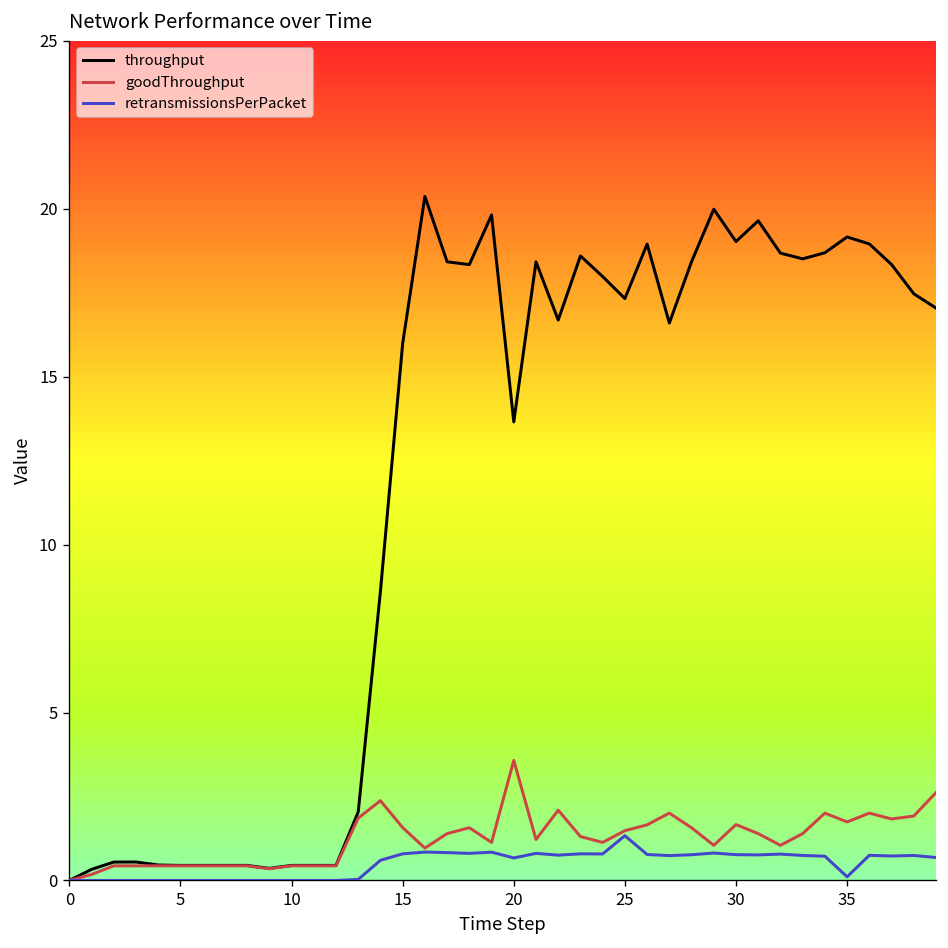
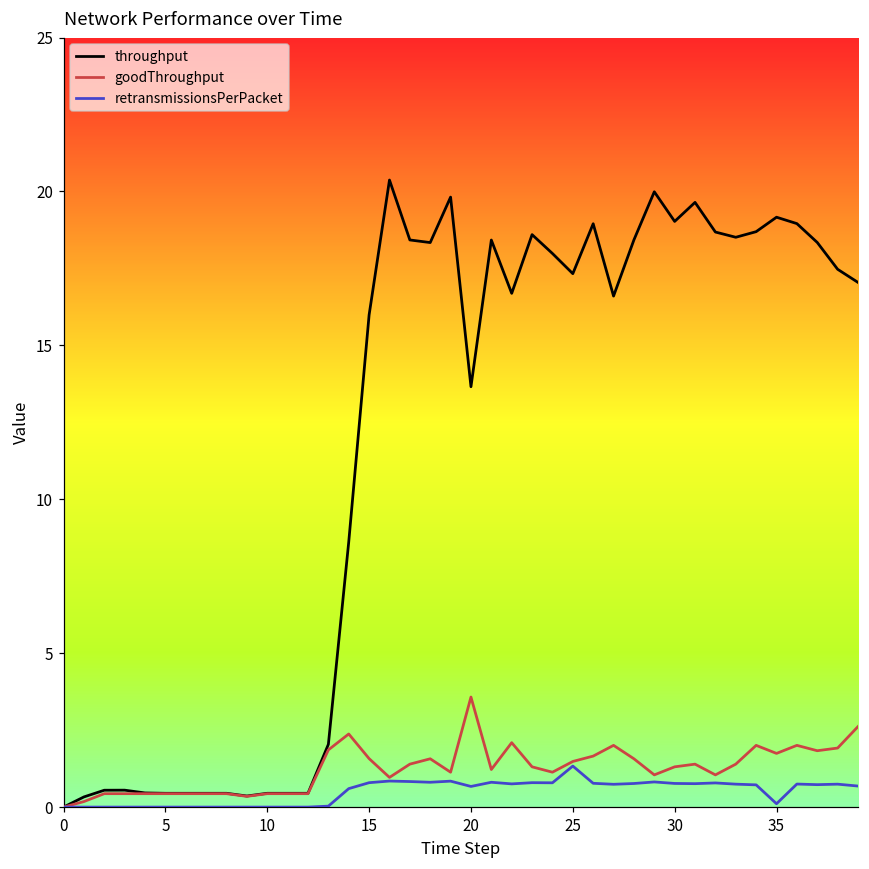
goodThroughput, 30: 1.7 -> 1.3
